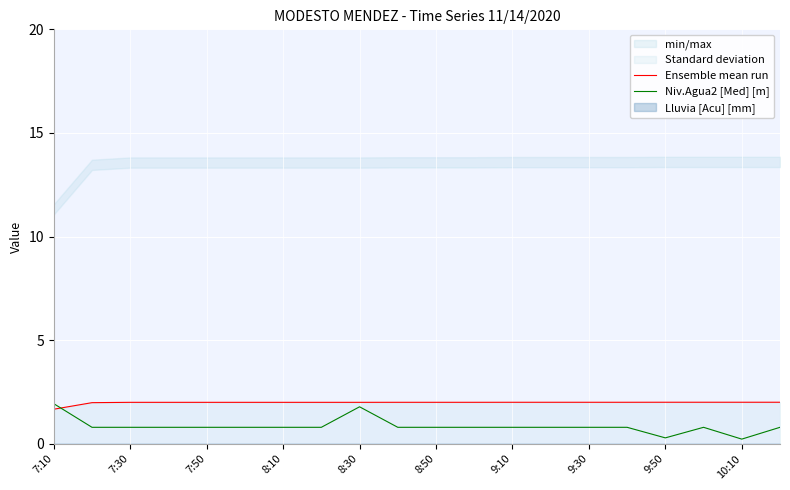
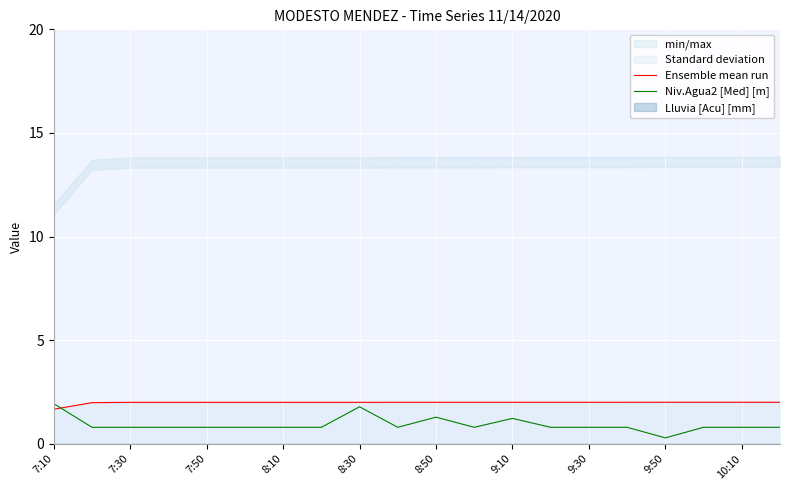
Niv.Agua2 [Med] [m], 8:50: 0.8 -> 1.3
Niv.Agua2 [Med] [m], 9:10: 0.8 -> 1.2
Niv.Agua2 [Med] [m], 10:10: 0.2 -> 0.8
